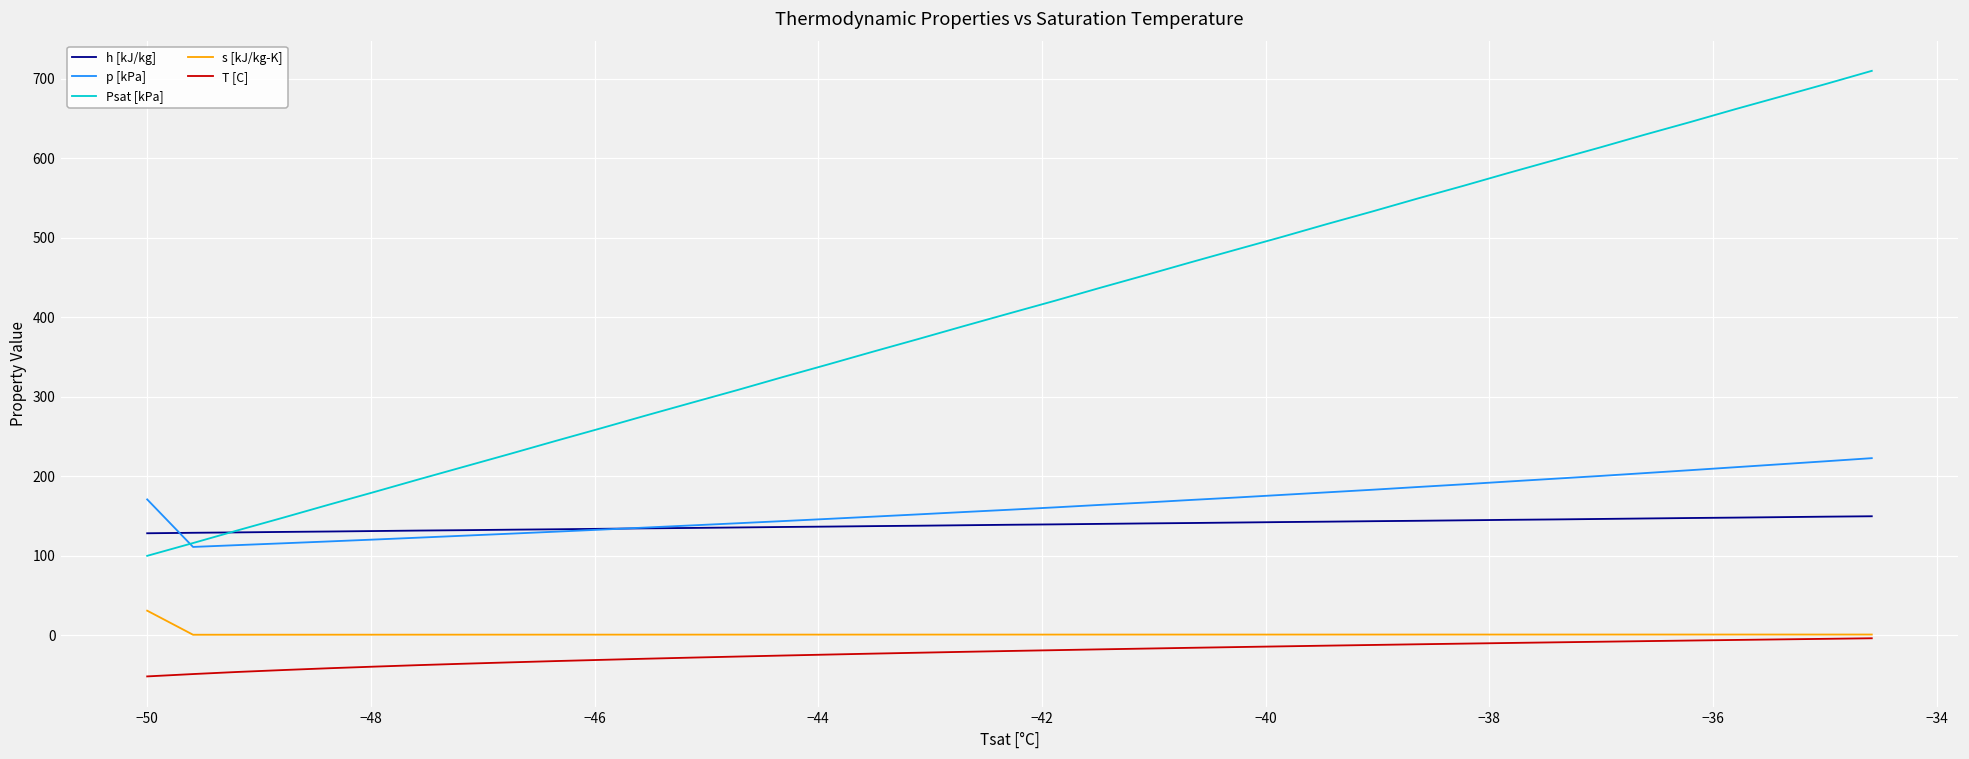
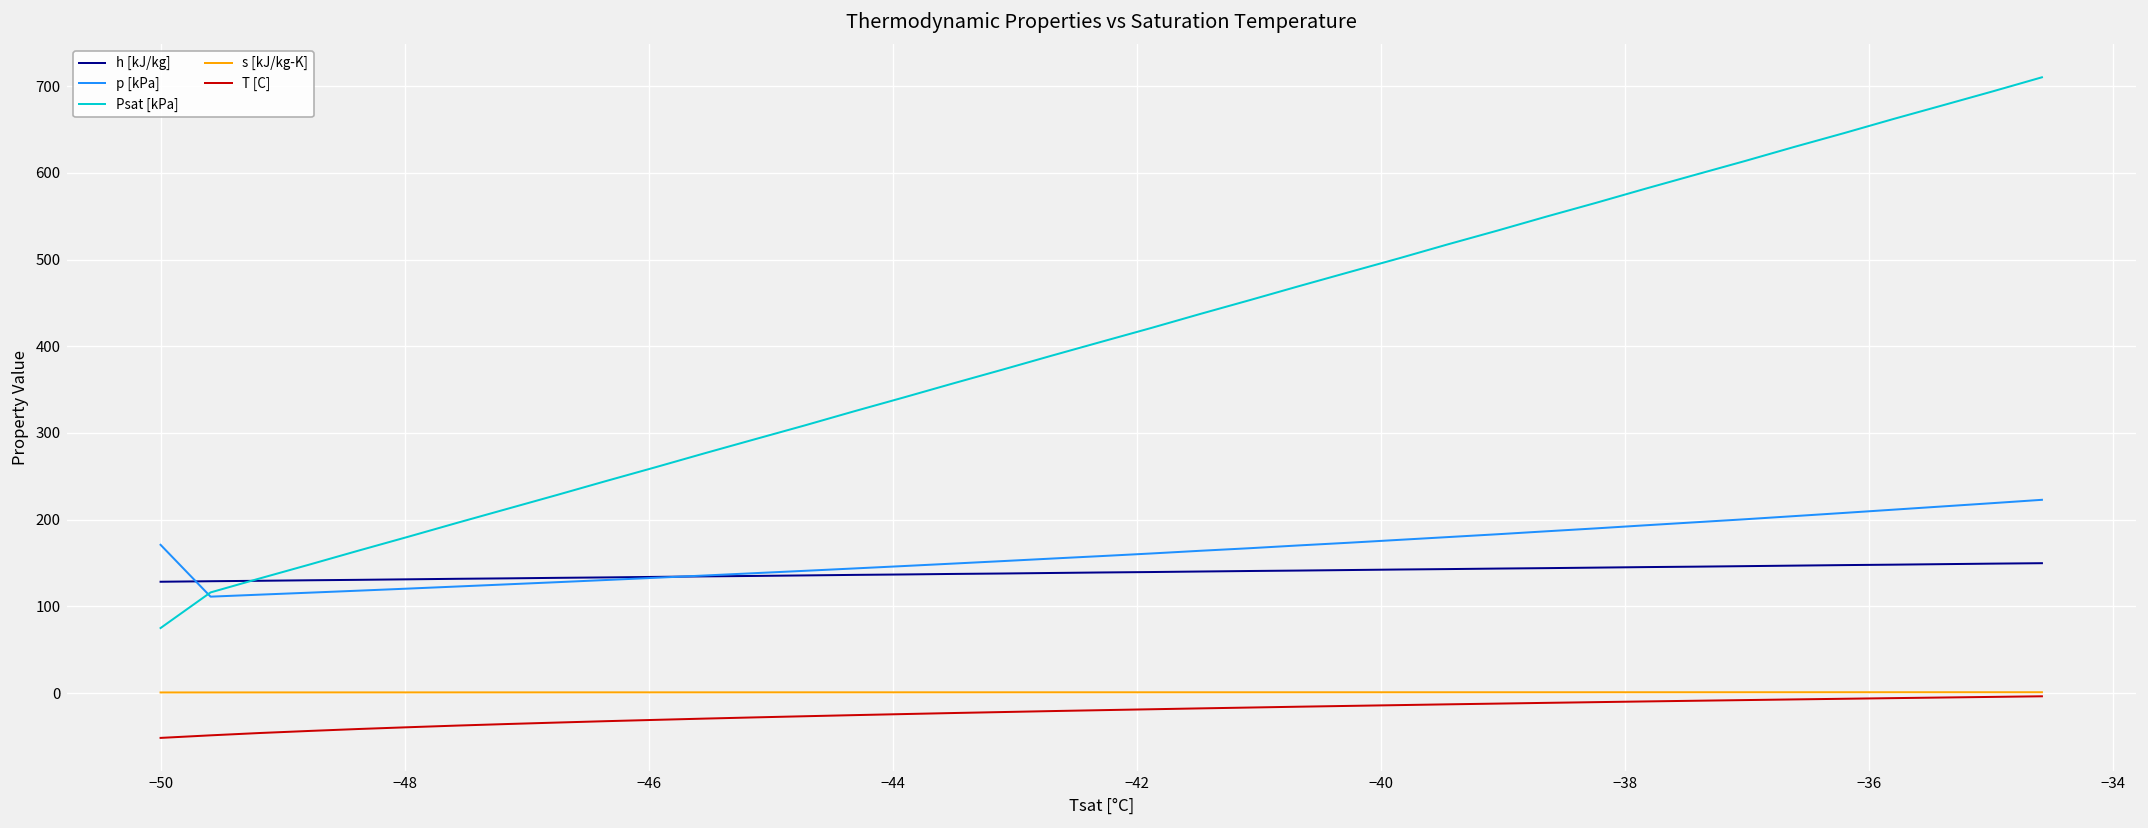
Psat [kPa], −50: 100 -> 80
s [kJ/kg-K], −50: 30 -> 0
